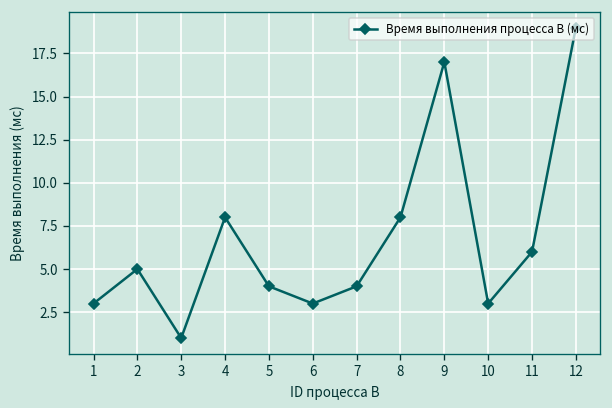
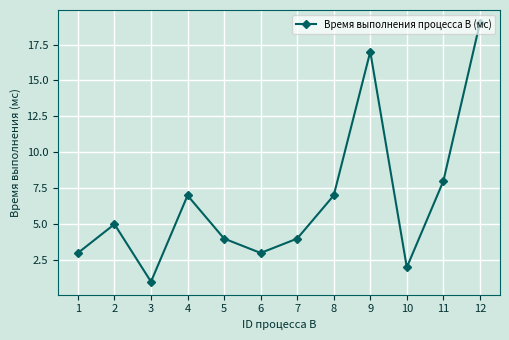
4: 8 -> 7
8: 8 -> 7
10: 3 -> 2
11: 6 -> 8
